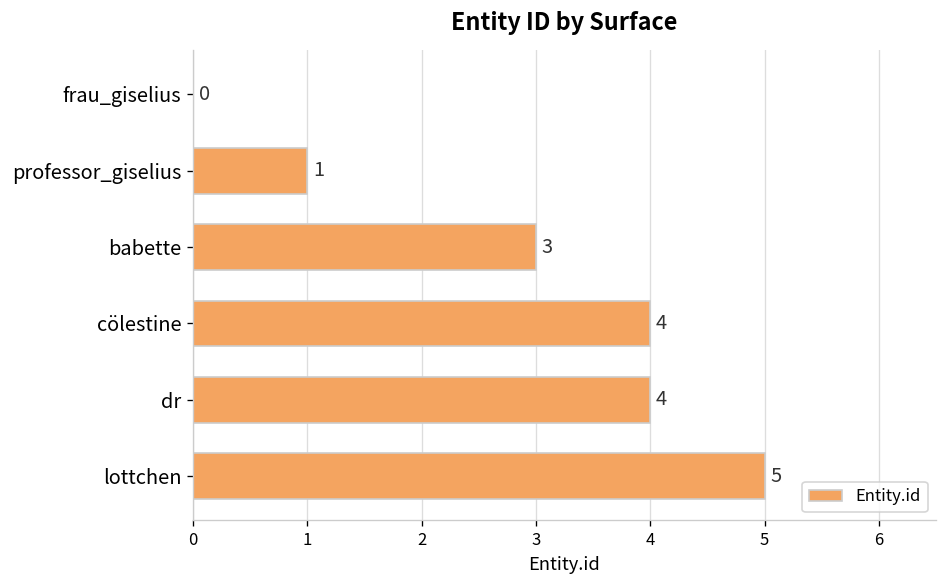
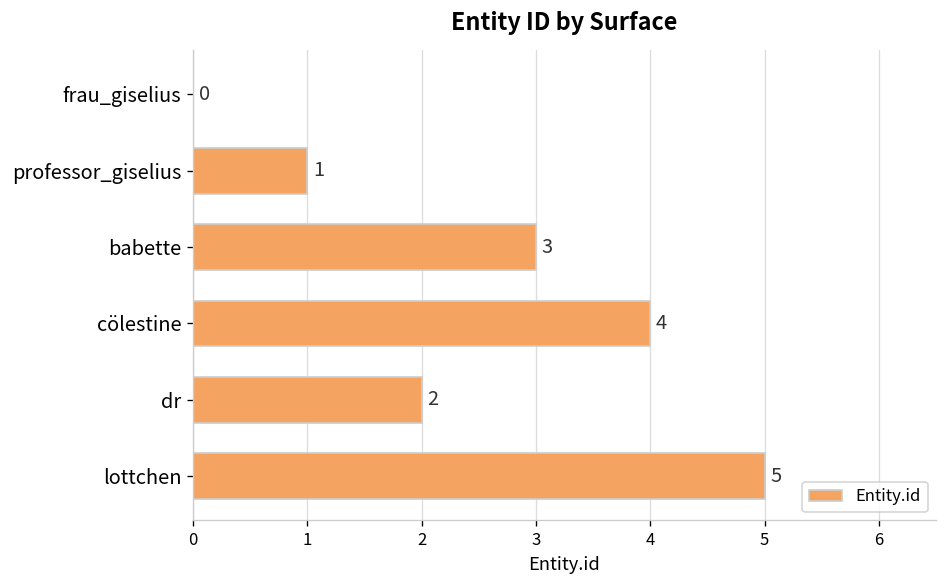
dr: 4 -> 2
